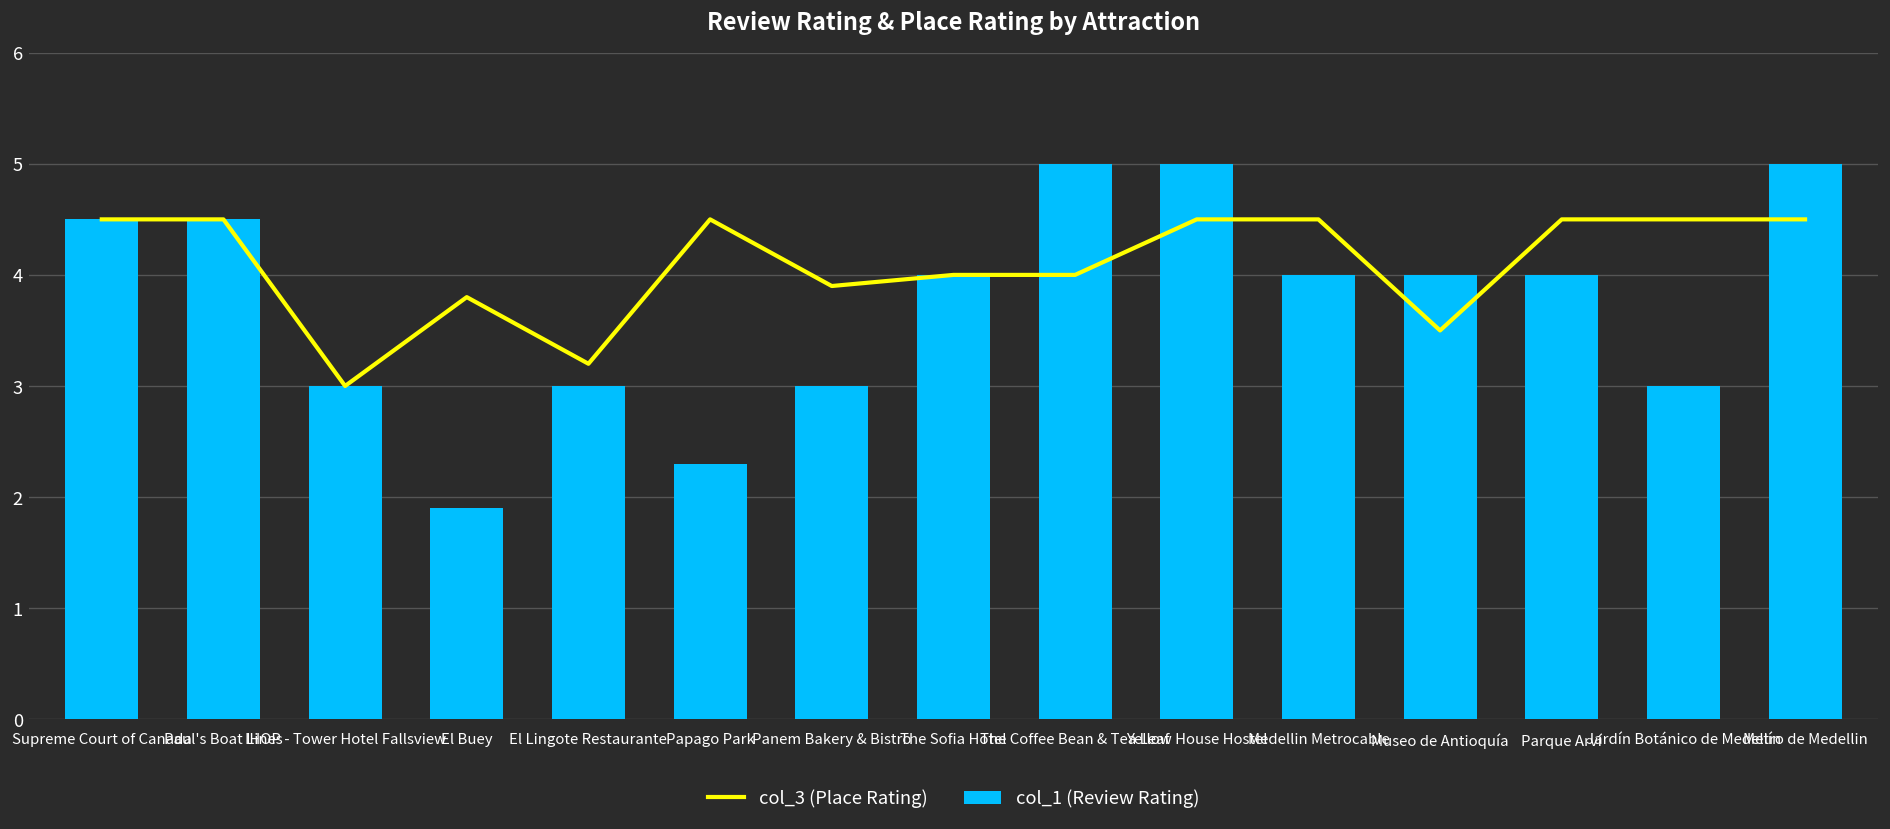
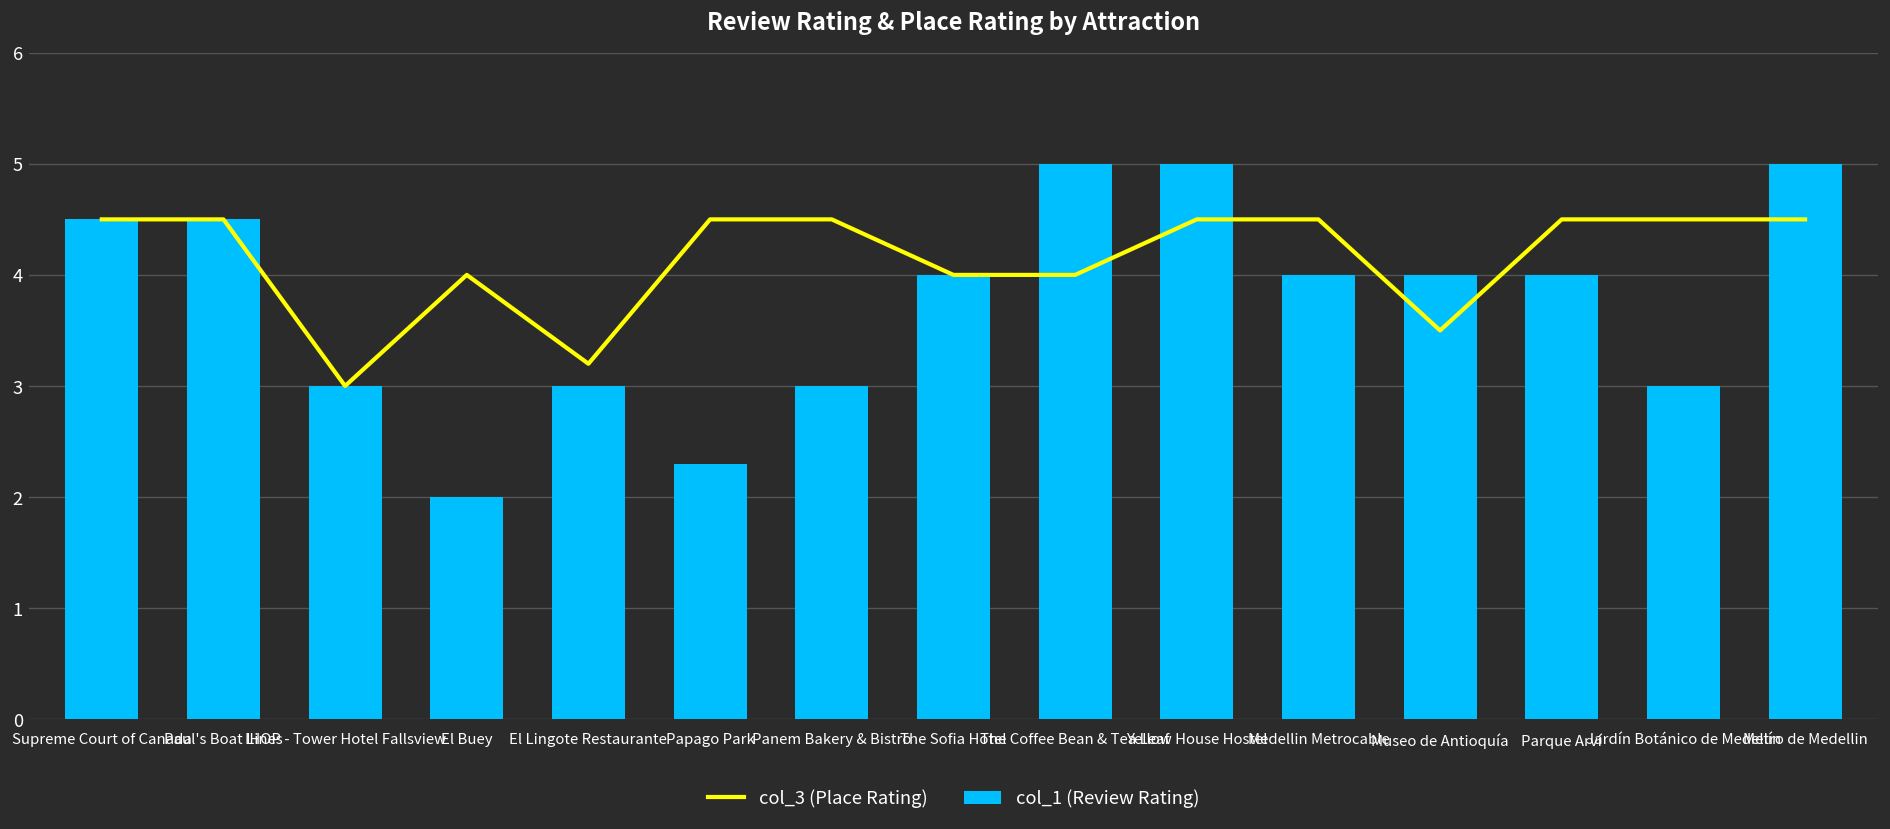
col_3 (Place Rating), El Buey: 3.8 -> 4.0
col_1 (Review Rating), El Buey: 1.9 -> 2.0
col_3 (Place Rating), Panem Bakery & Bistro: 3.9 -> 4.5
